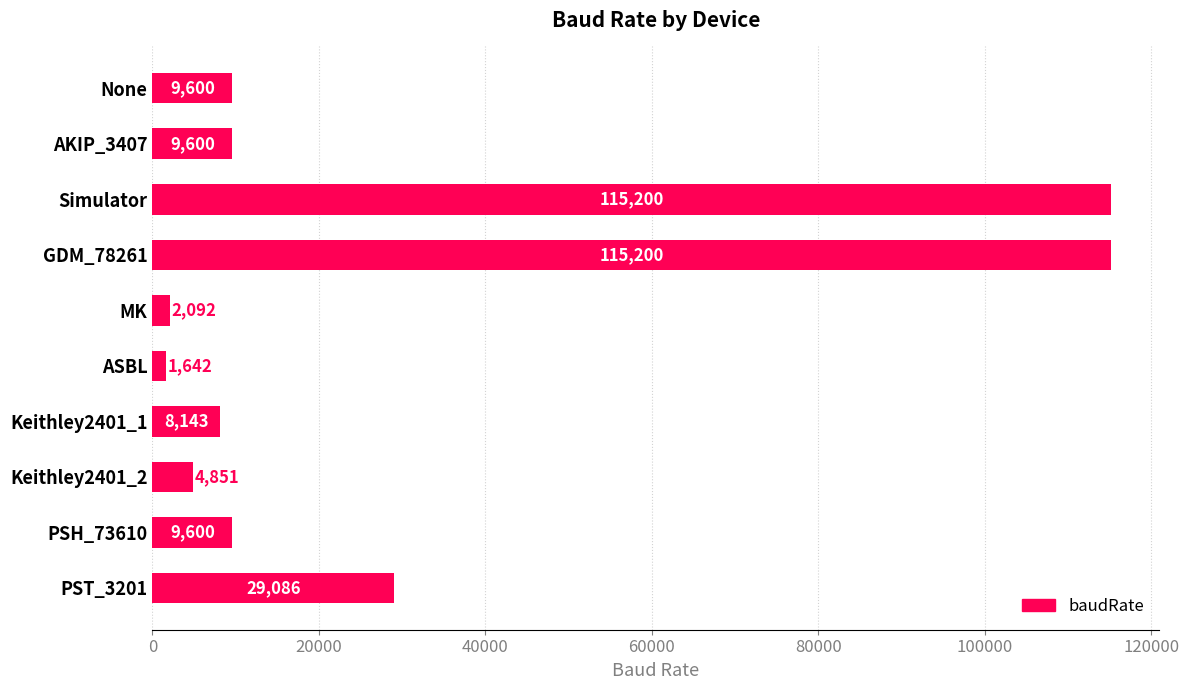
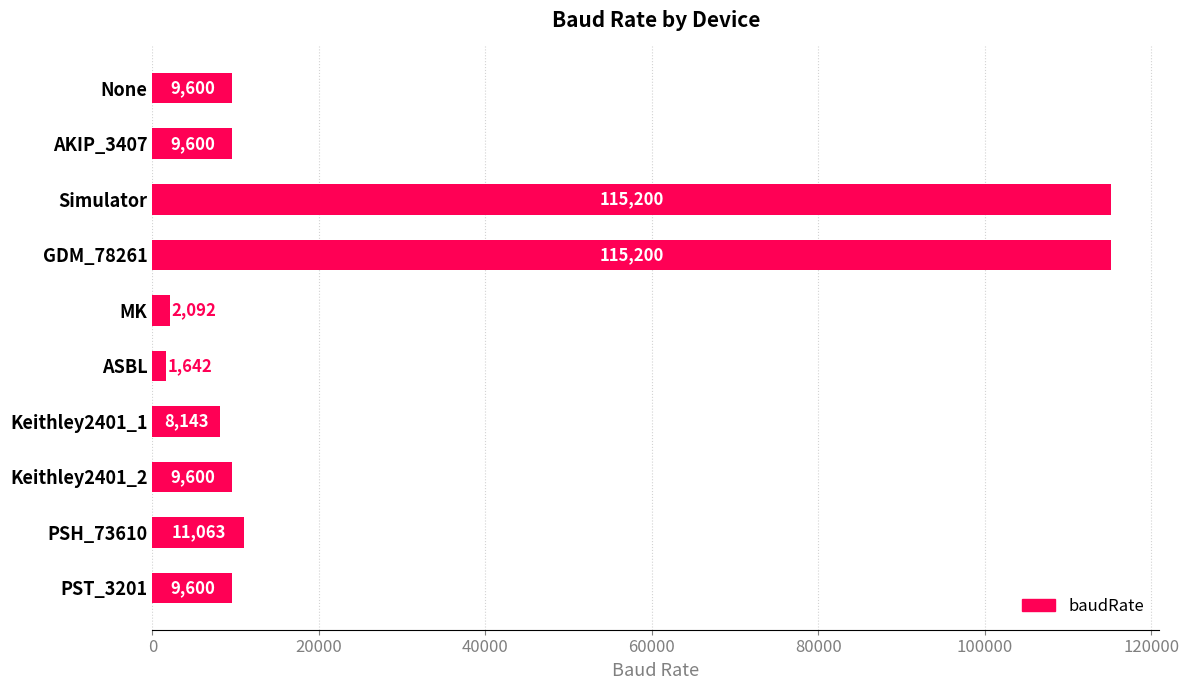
Keithley2401_2: 4,851 -> 9,600
PSH_73610: 9,600 -> 11,063
PST_3201: 29,086 -> 9,600
